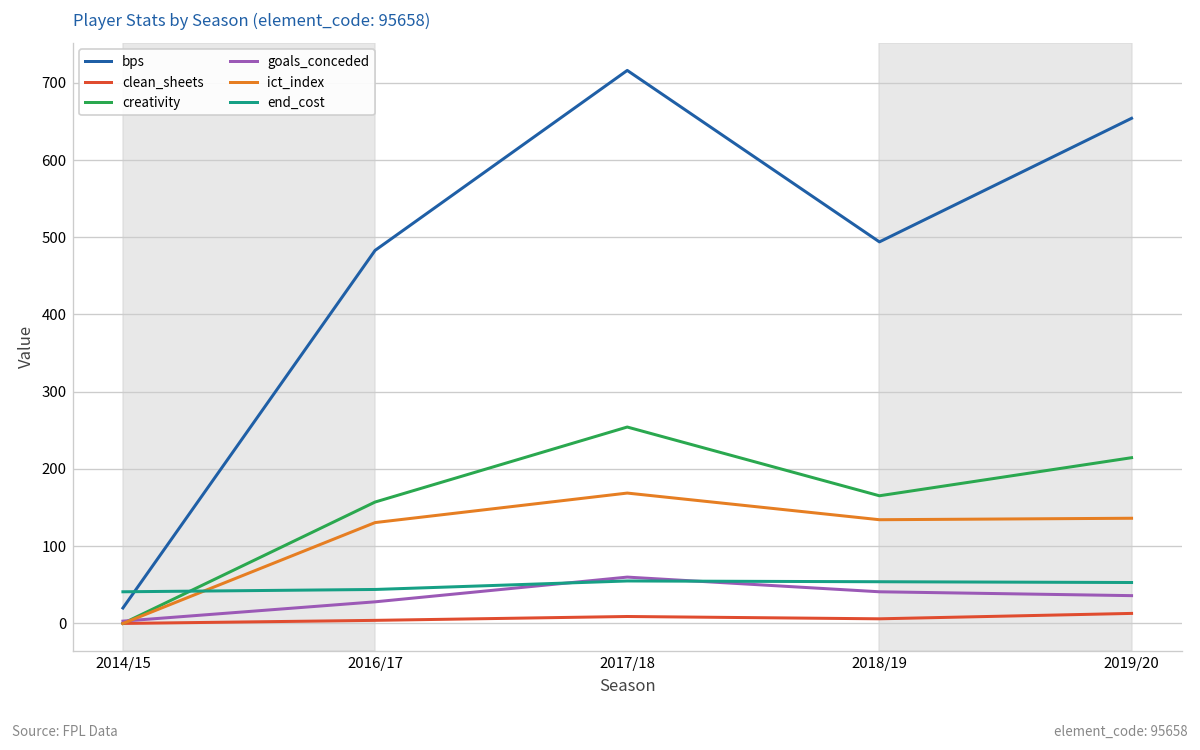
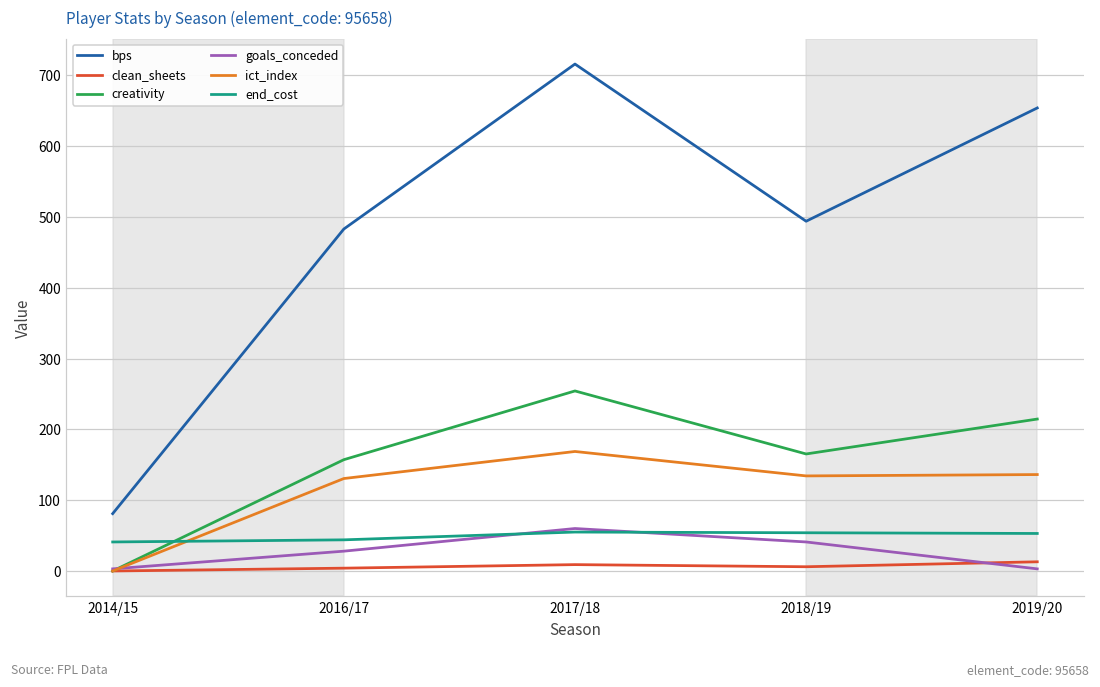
bps, 2014/15: 20 -> 80
goals_conceded, 2019/20: 40 -> 0
